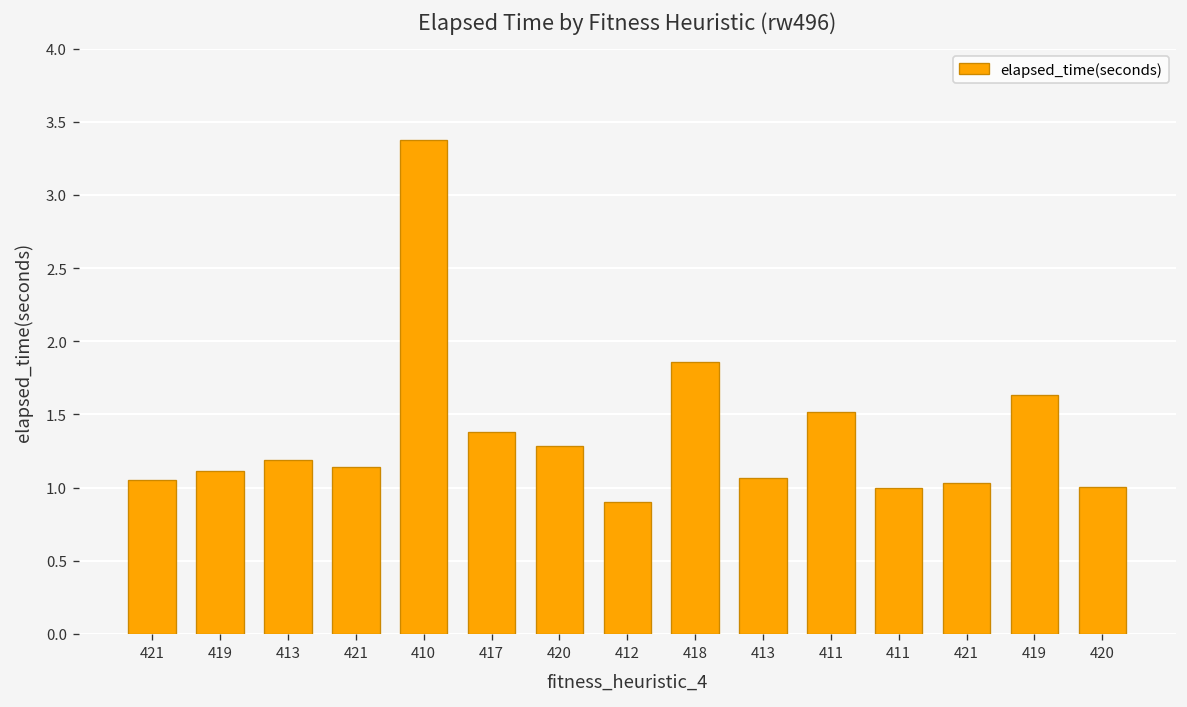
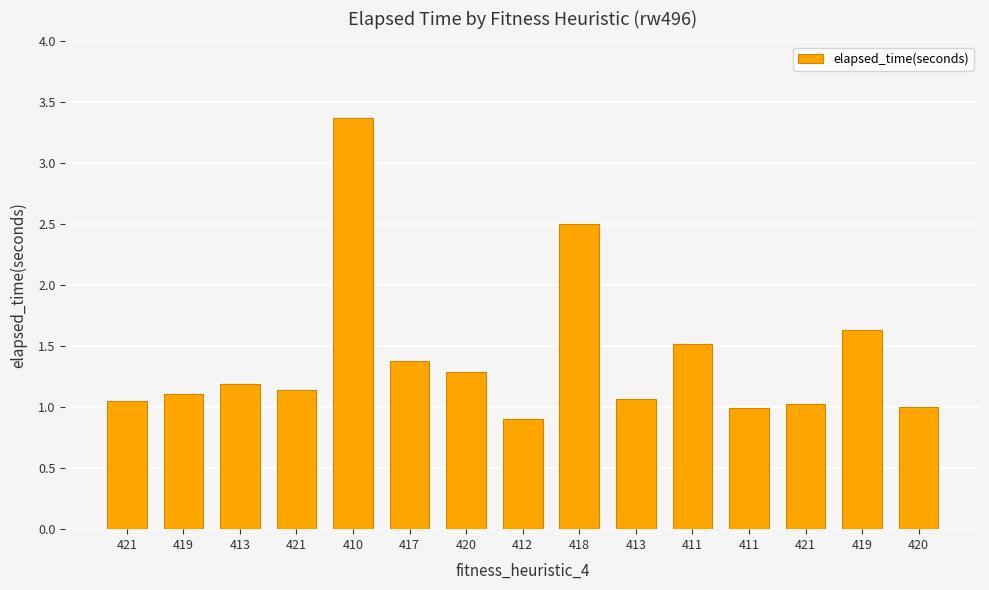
418: 1.86 -> 2.51
